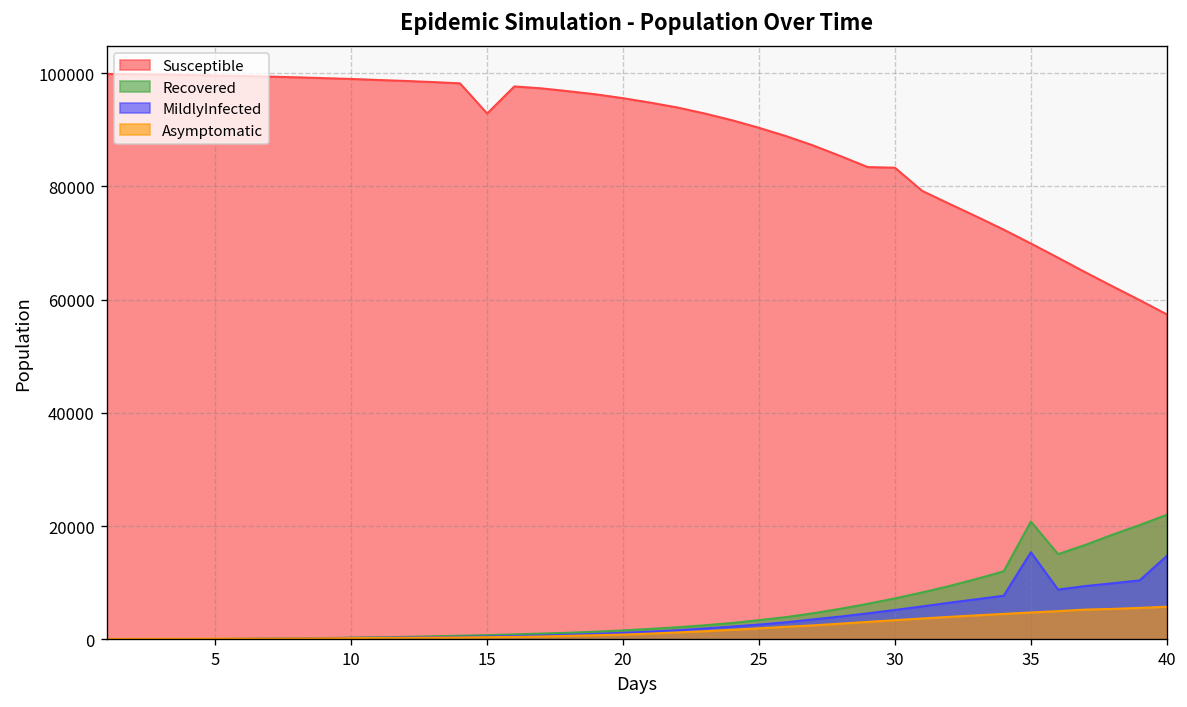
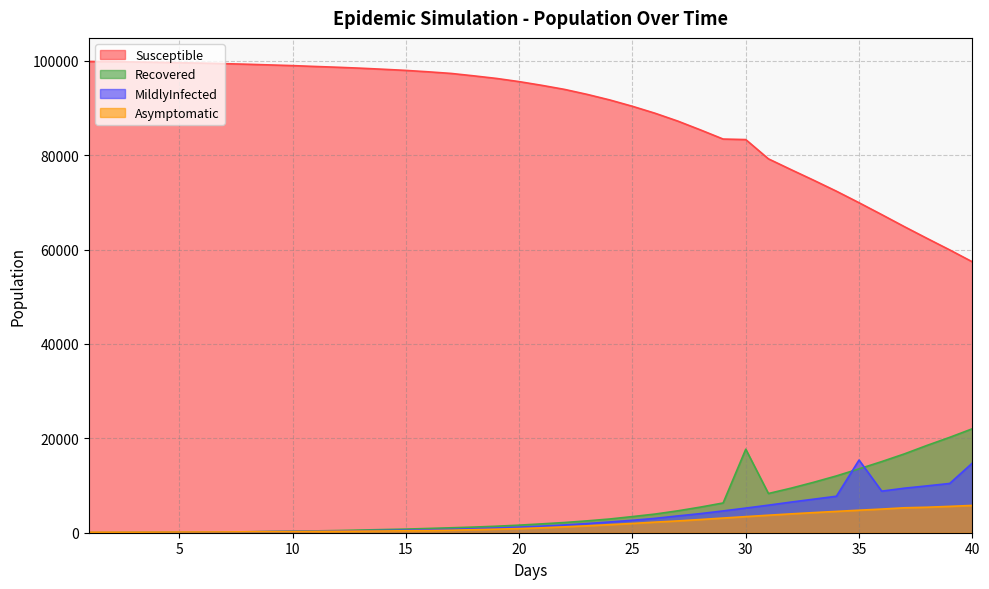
Susceptible, 15: 93000 -> 98000
Recovered, 30: 7000 -> 18000
Recovered, 35: 21000 -> 14000
